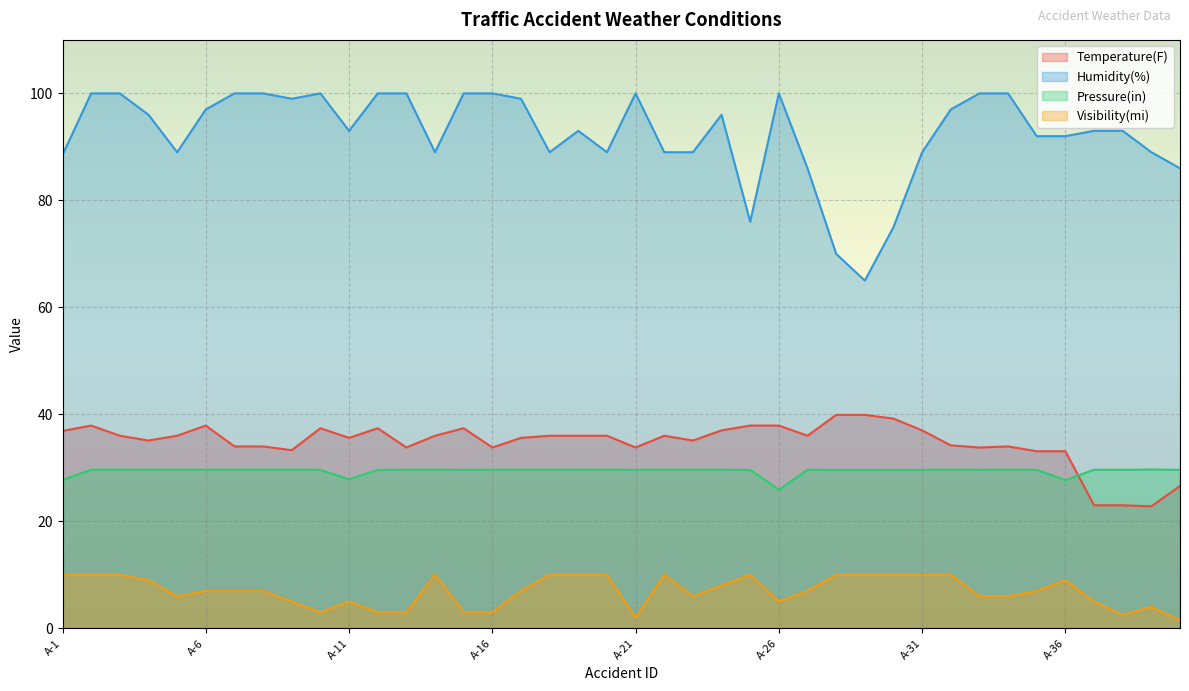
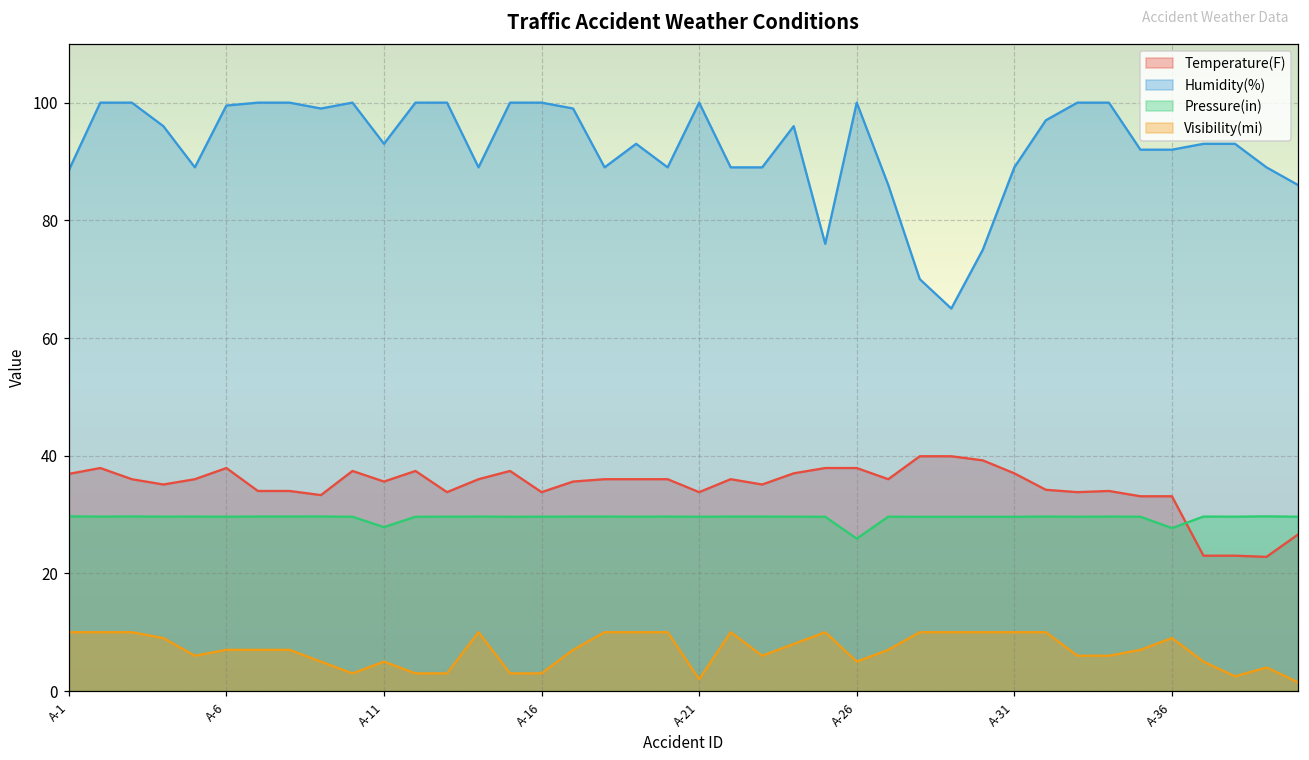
Pressure(in), A-1: 28 -> 30
Humidity(%), A-6: 97 -> 100
